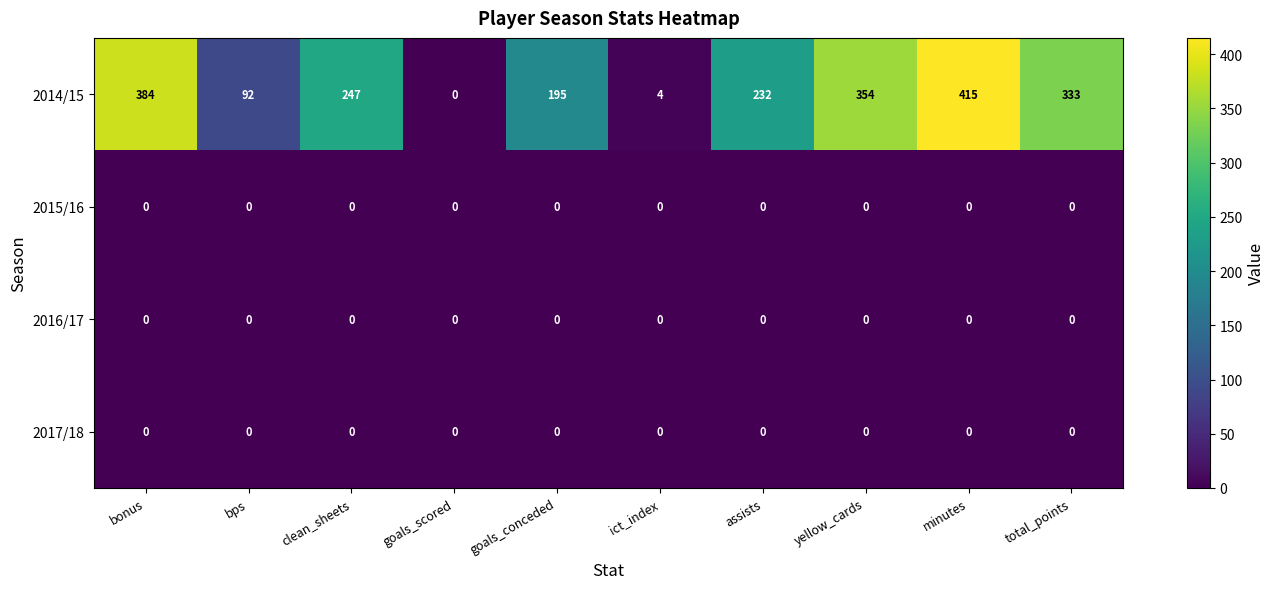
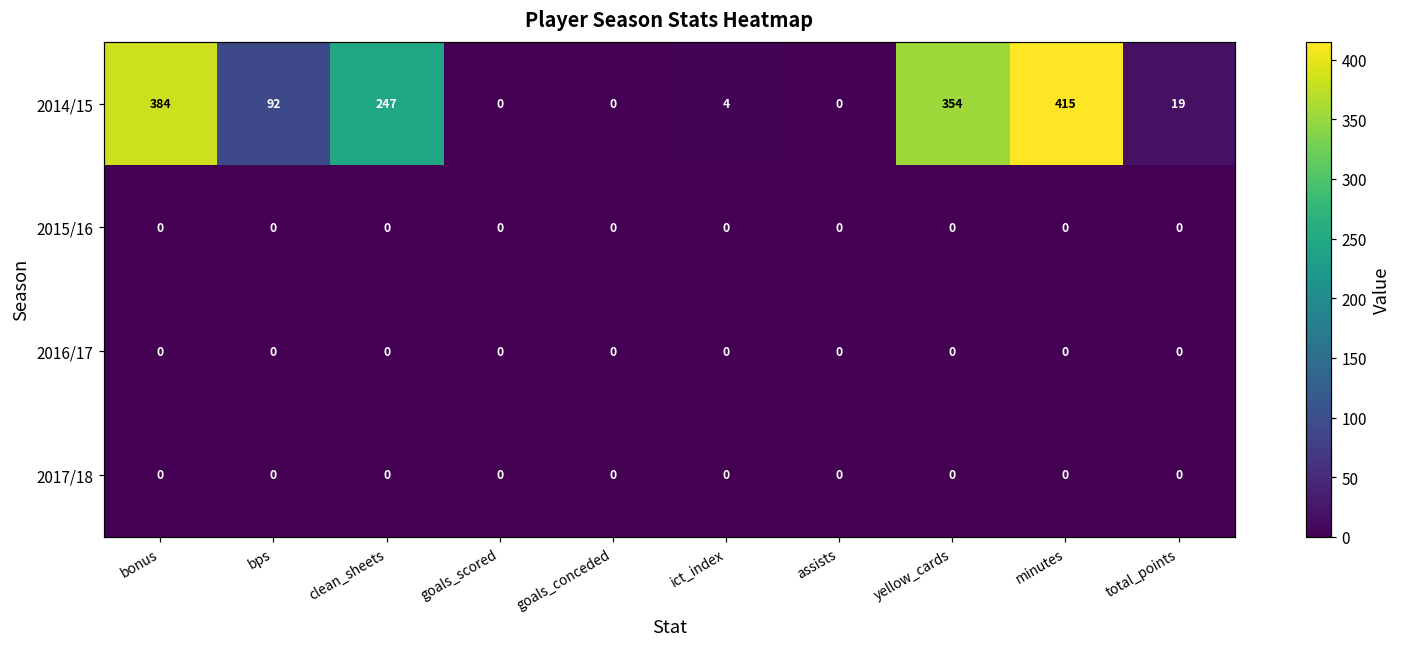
2014/15, goals_conceded: 195 -> 0
2014/15, assists: 232 -> 0
2014/15, total_points: 333 -> 19
